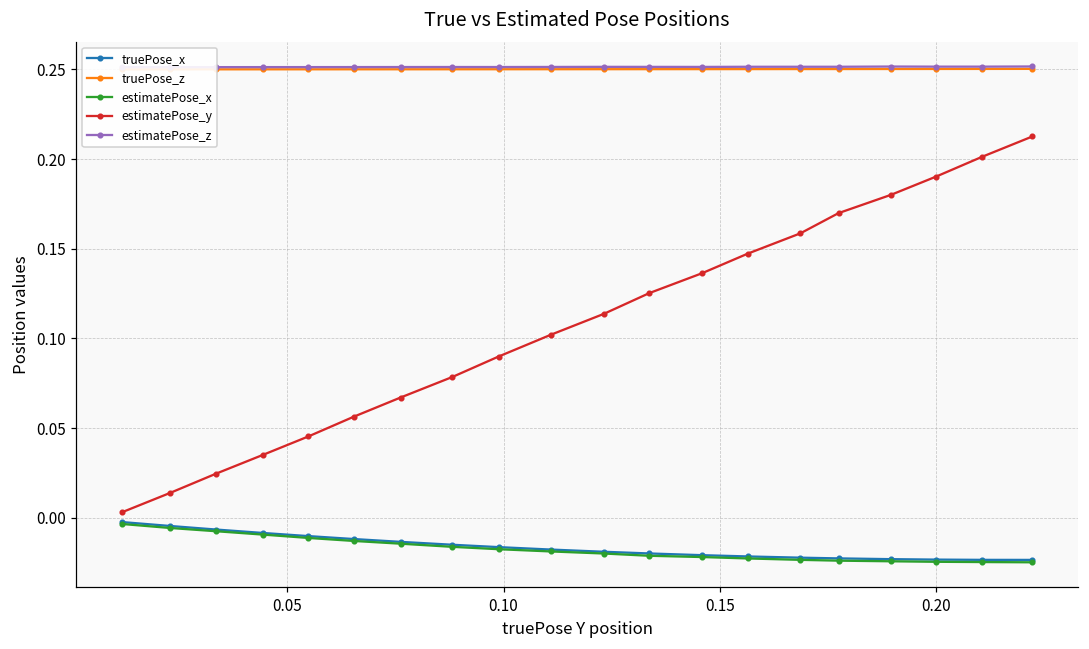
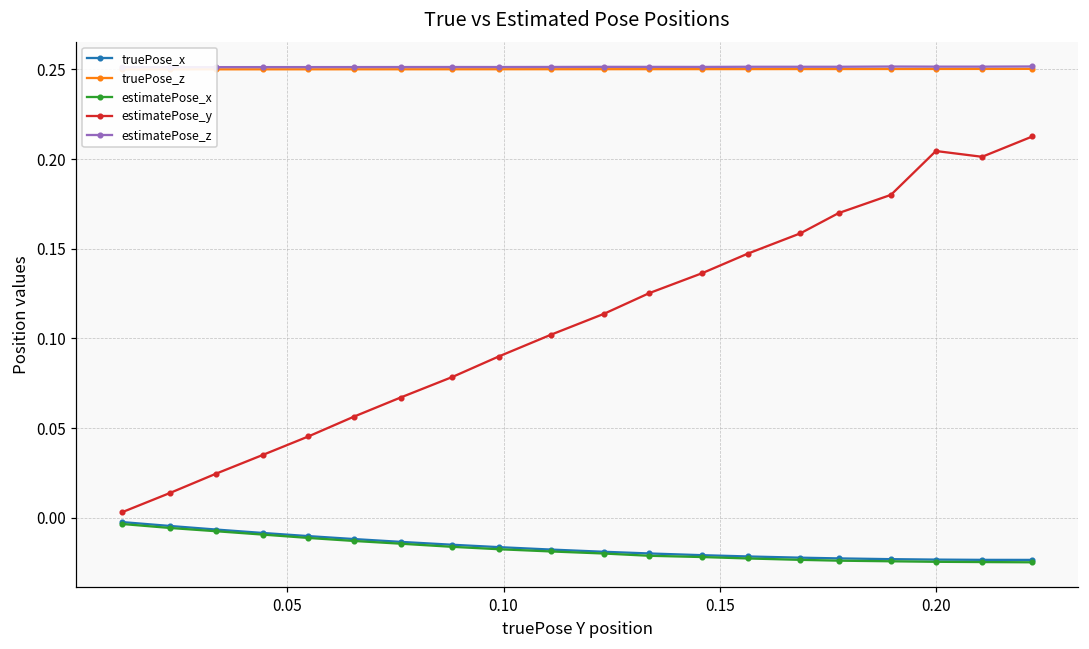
estimatePose_y, 0.20: 0.190 -> 0.204
